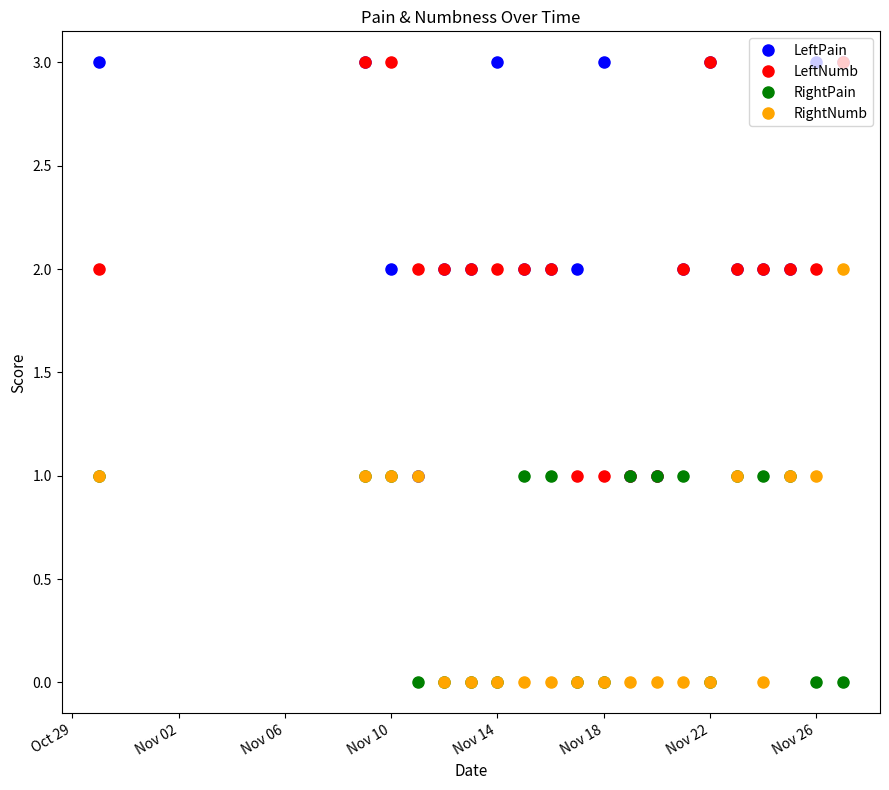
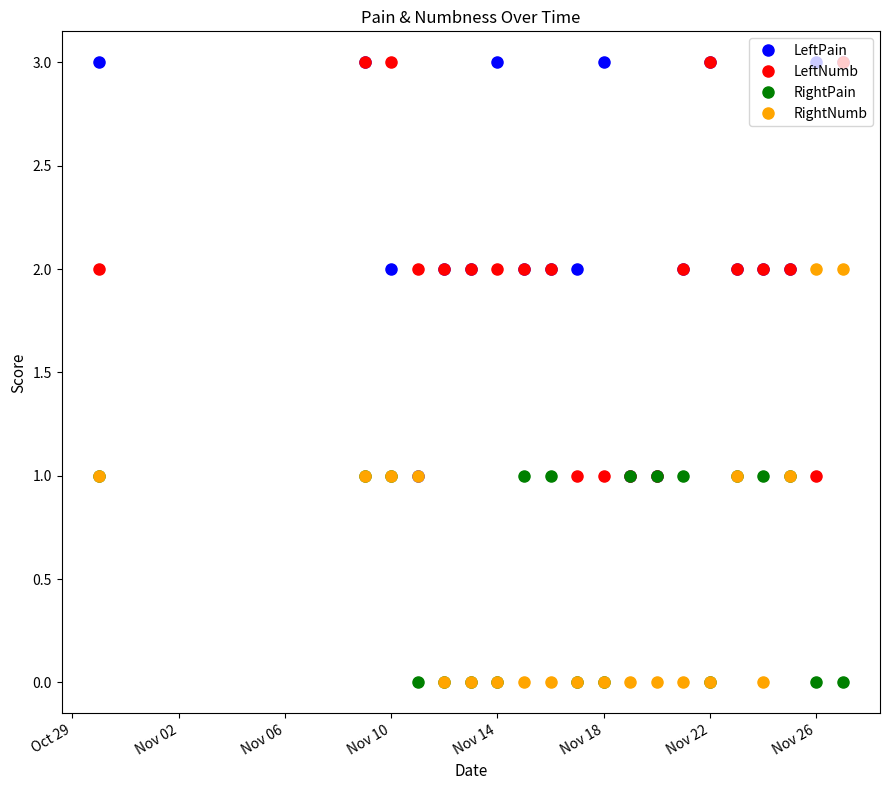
LeftNumb, Nov 26: 2 -> 1
RightNumb, Nov 26: 1 -> 2
